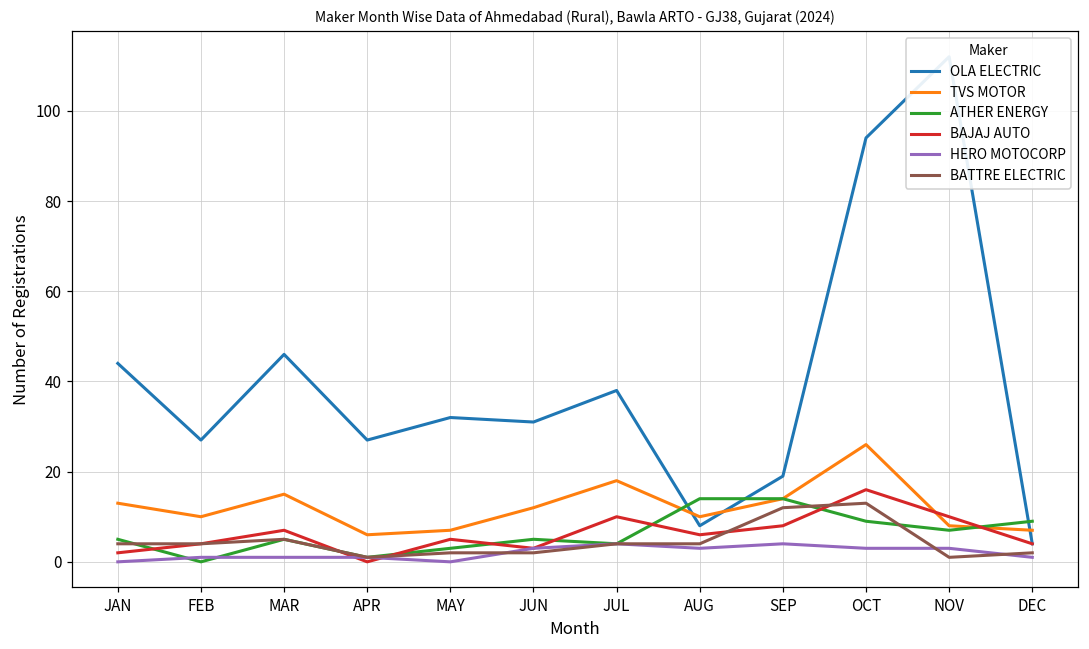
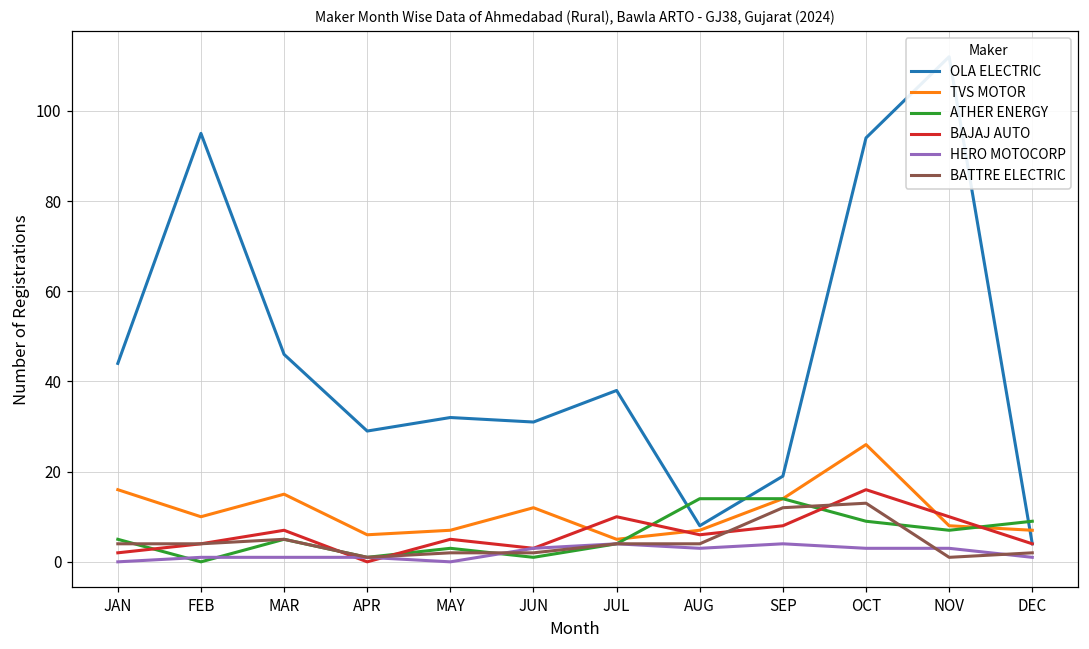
TVS MOTOR, JAN: 13 -> 16
OLA ELECTRIC, FEB: 27 -> 95
OLA ELECTRIC, APR: 27 -> 29
ATHER ENERGY, JUN: 5 -> 1
TVS MOTOR, JUL: 18 -> 5
TVS MOTOR, AUG: 10 -> 7
